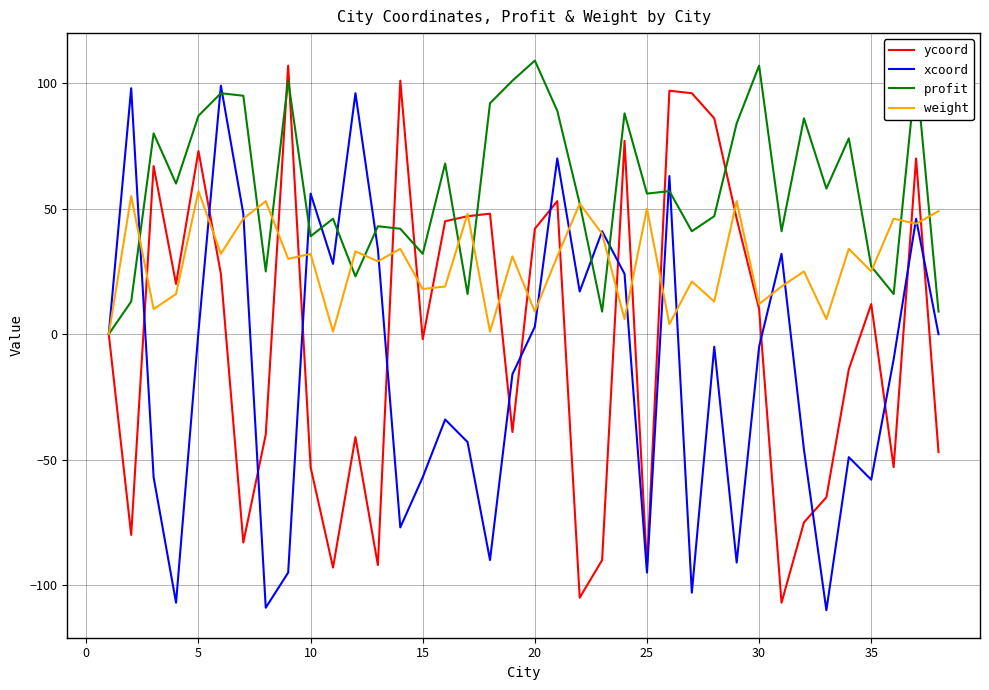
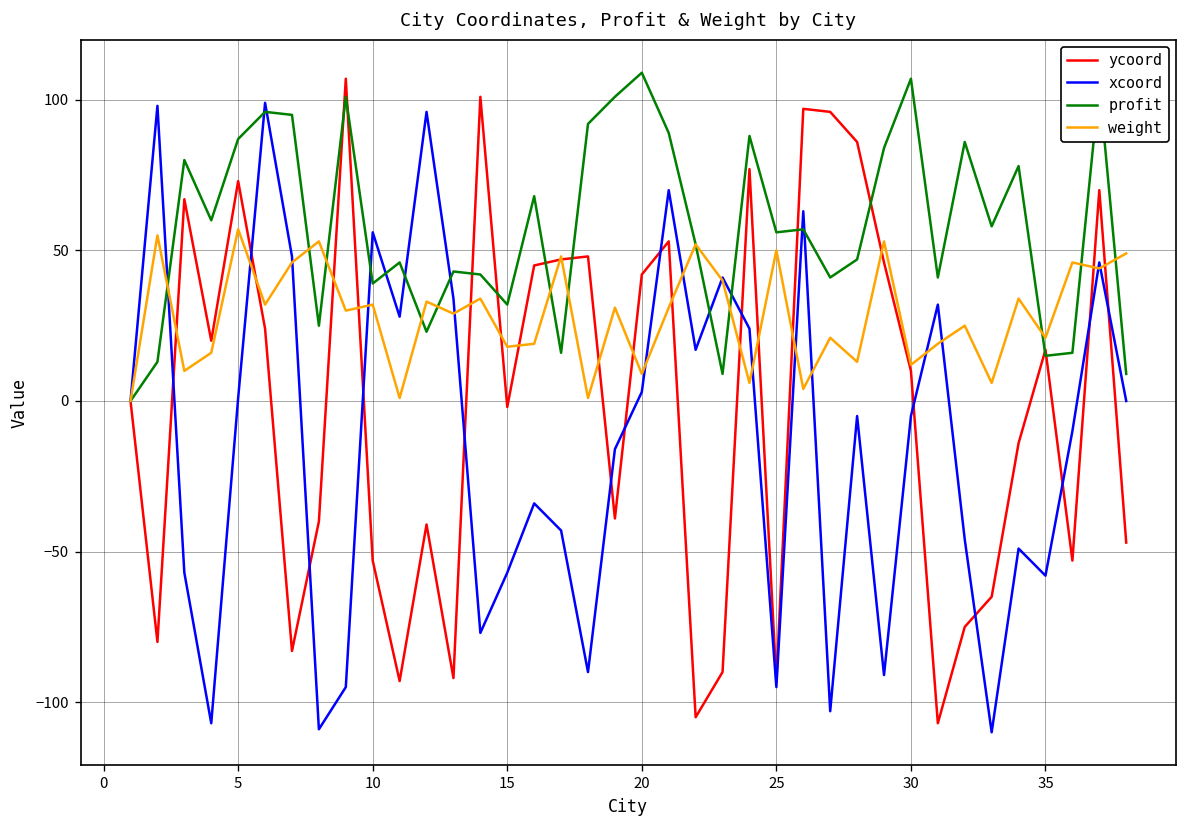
ycoord, 35: 12 -> 17
profit, 35: 27 -> 15
weight, 35: 25 -> 21
